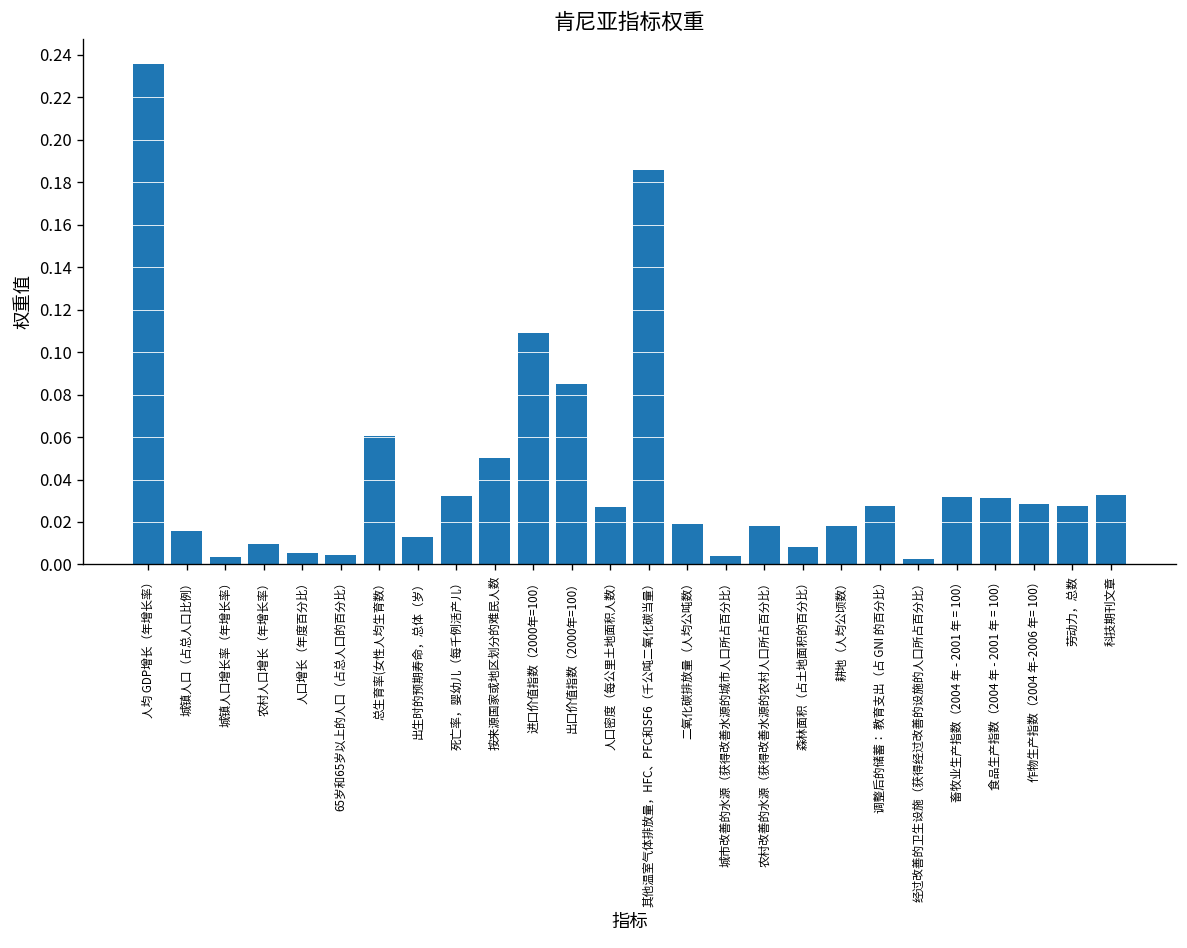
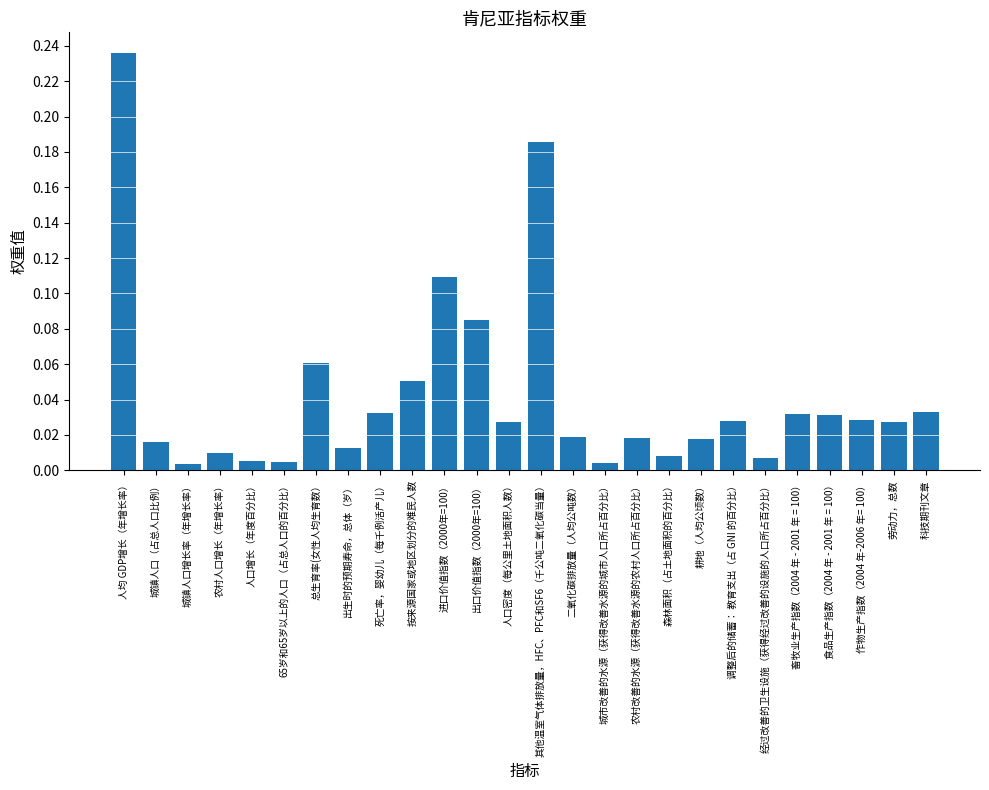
经过改善的卫生设施（获得经过改善的设施的人口所占百分比）: 0.003 -> 0.007
